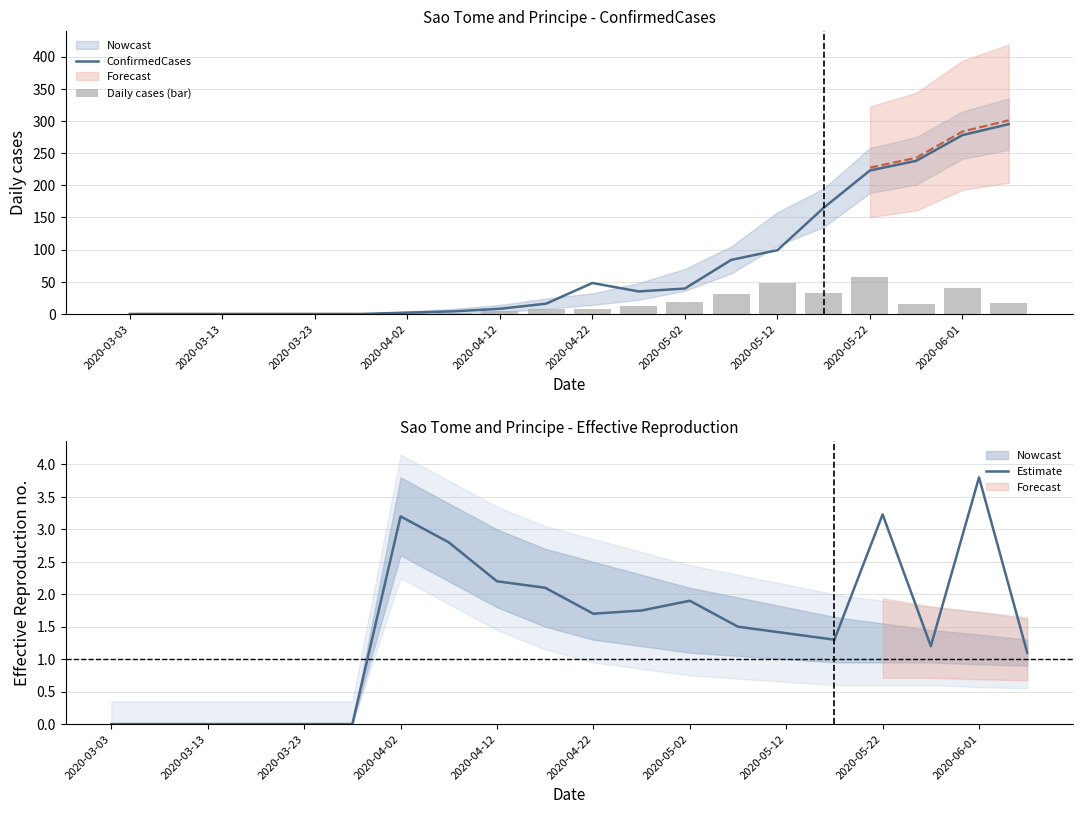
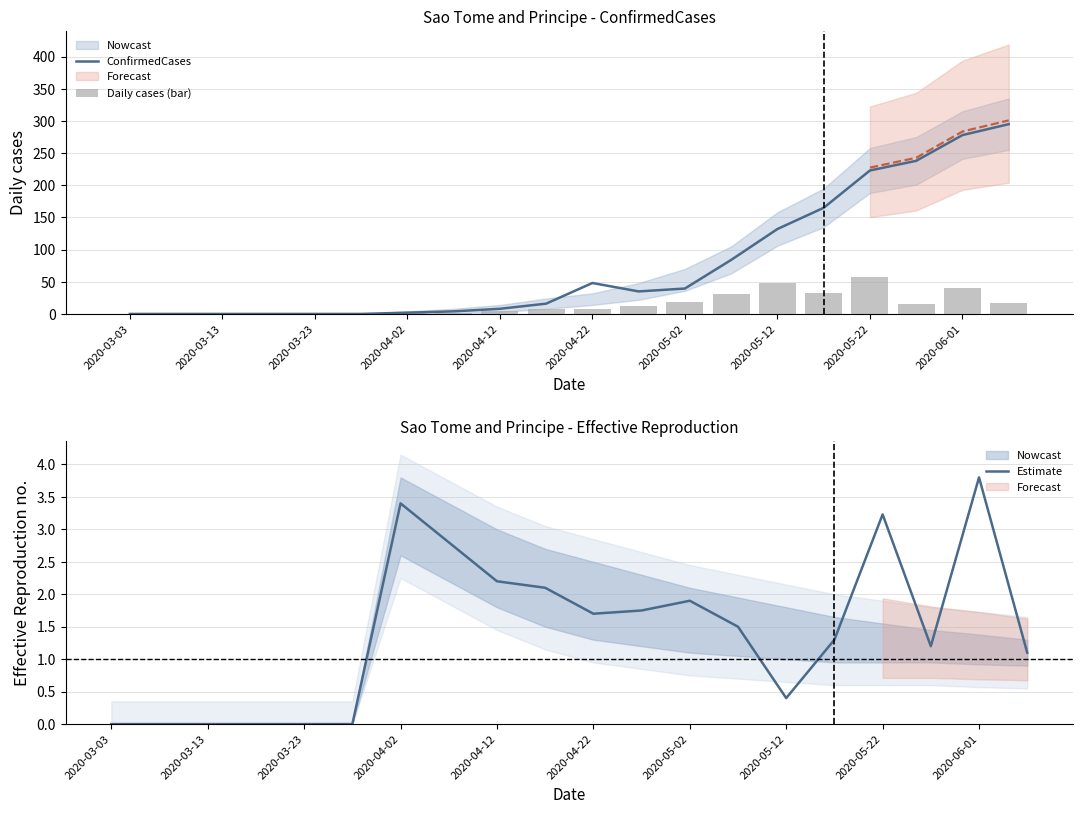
Sao Tome and Principe - ConfirmedCases, ConfirmedCases, 2020-05-12: 100 -> 130
Sao Tome and Principe - Effective Reproduction, Estimate, 2020-04-02: 3.2 -> 3.4
Sao Tome and Principe - Effective Reproduction, Estimate, 2020-05-12: 1.4 -> 0.4
